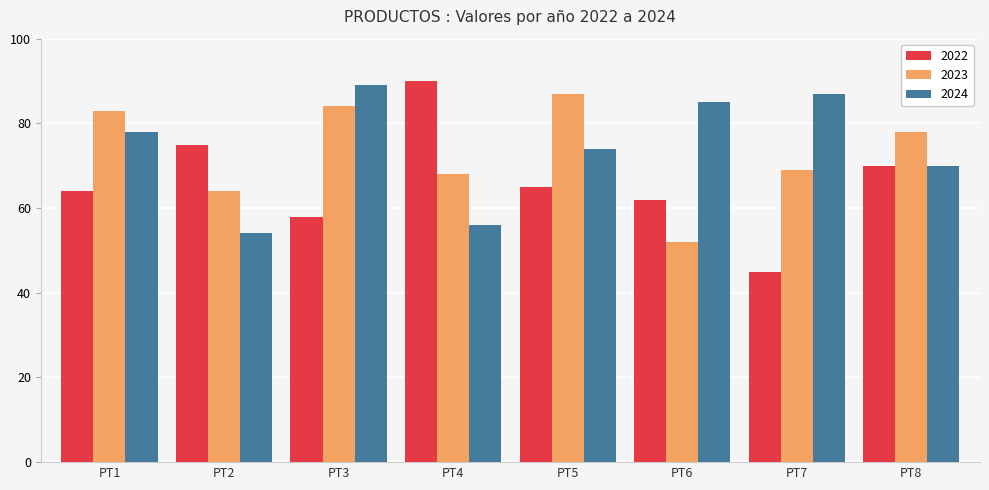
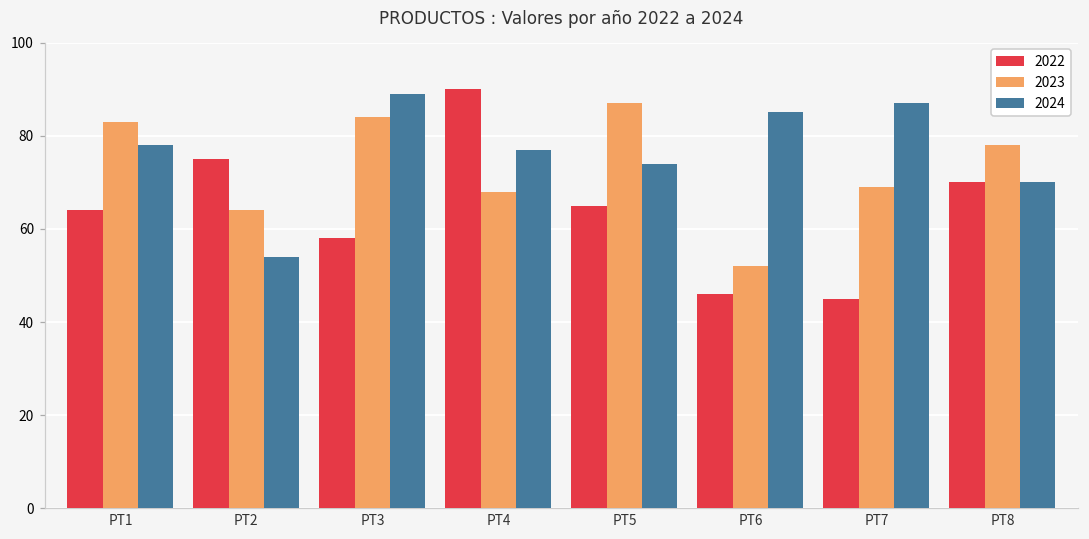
2024, PT4: 56 -> 77
2022, PT6: 62 -> 46
